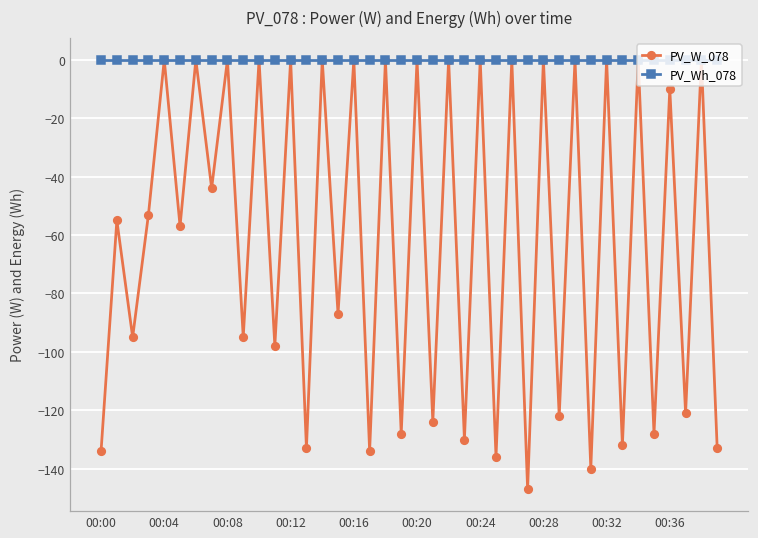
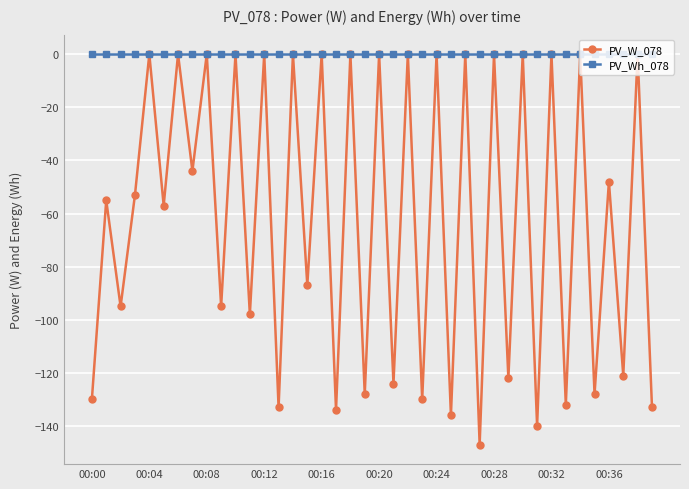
PV_W_078, 00:00: -134 -> -130
PV_W_078, 00:36: -10 -> -48
